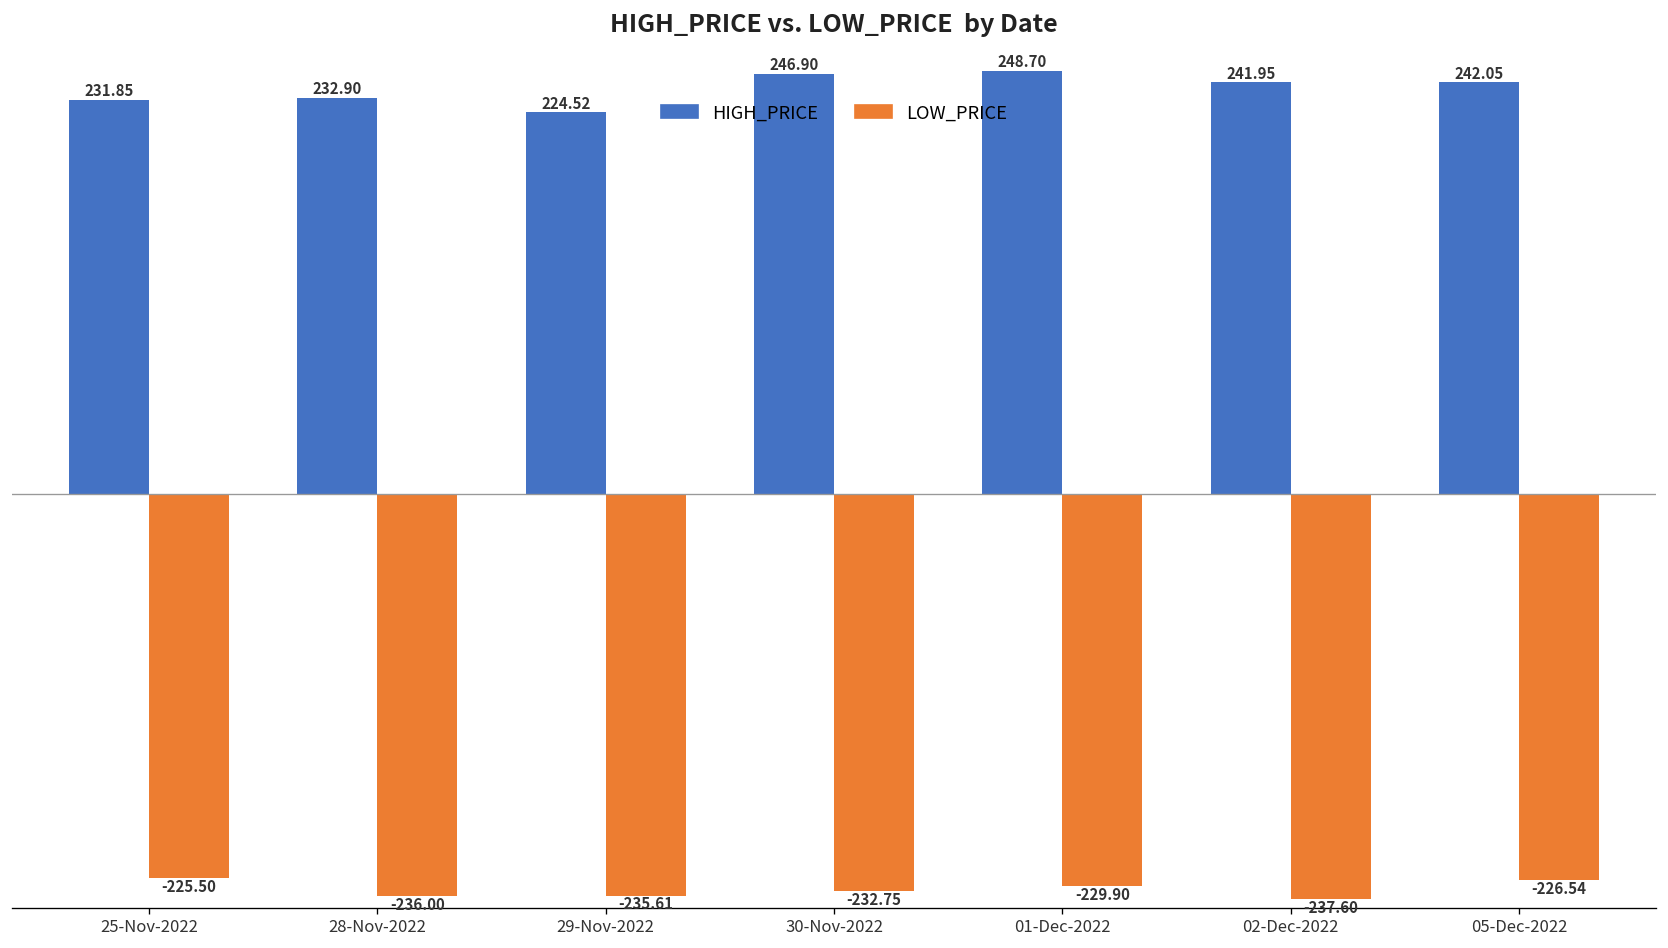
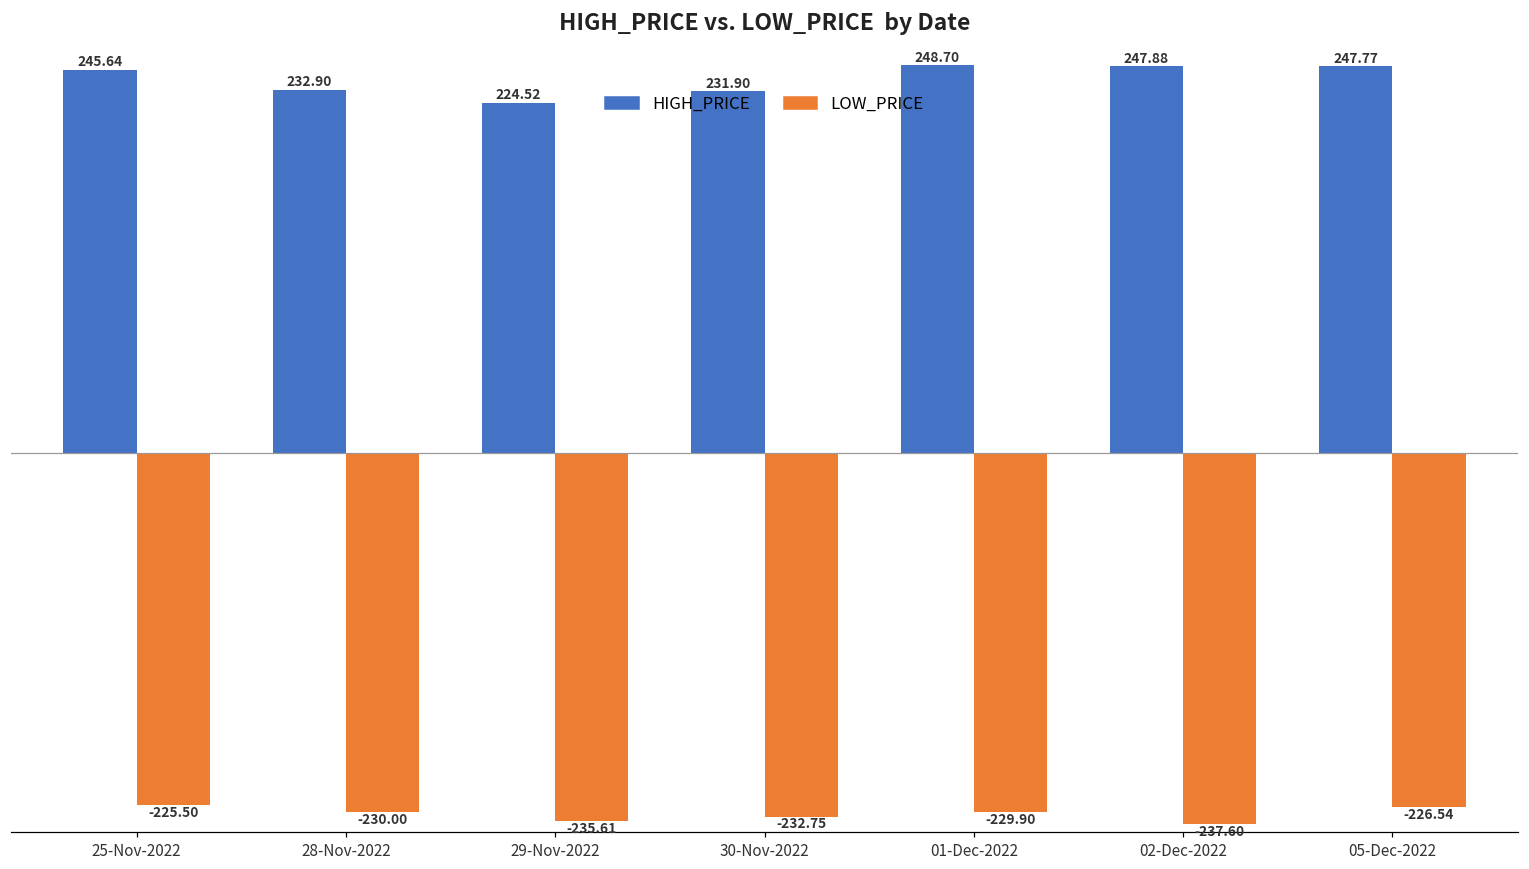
HIGH_PRICE, 25-Nov-2022: 231.85 -> 245.64
LOW_PRICE, 28-Nov-2022: -236.00 -> -230.00
HIGH_PRICE, 30-Nov-2022: 246.90 -> 231.90
HIGH_PRICE, 02-Dec-2022: 241.95 -> 247.88
HIGH_PRICE, 05-Dec-2022: 242.05 -> 247.77
